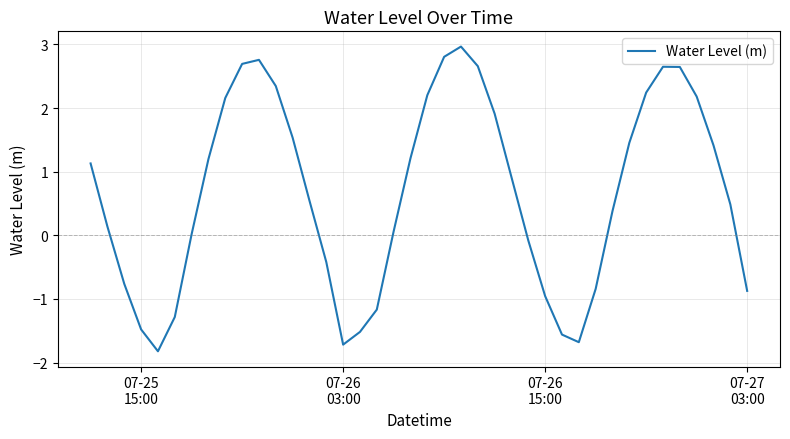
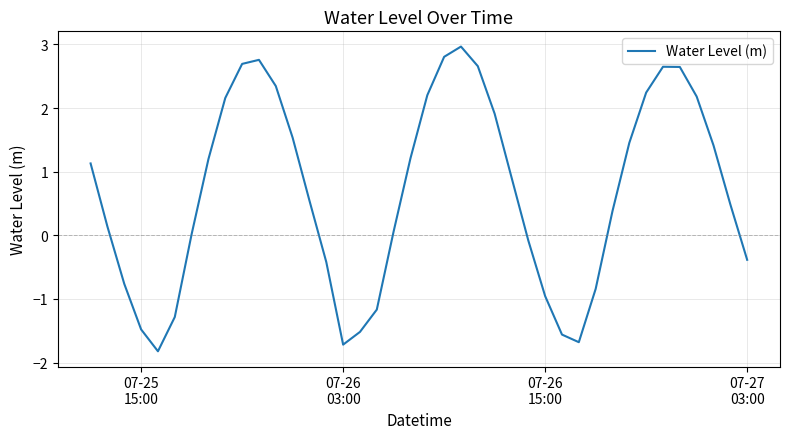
07-27 03:00: -0.9 -> -0.4
